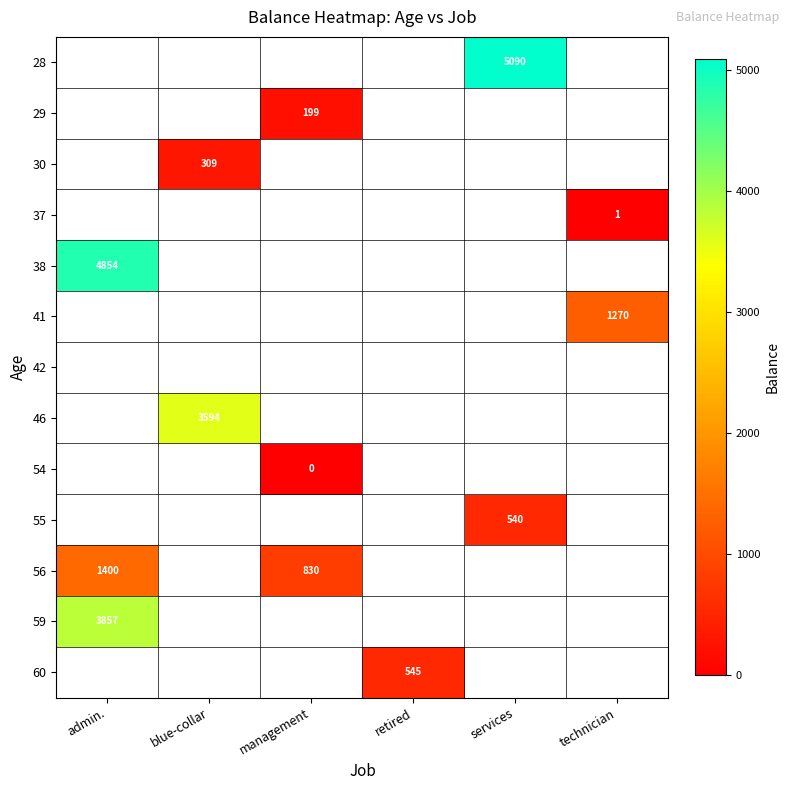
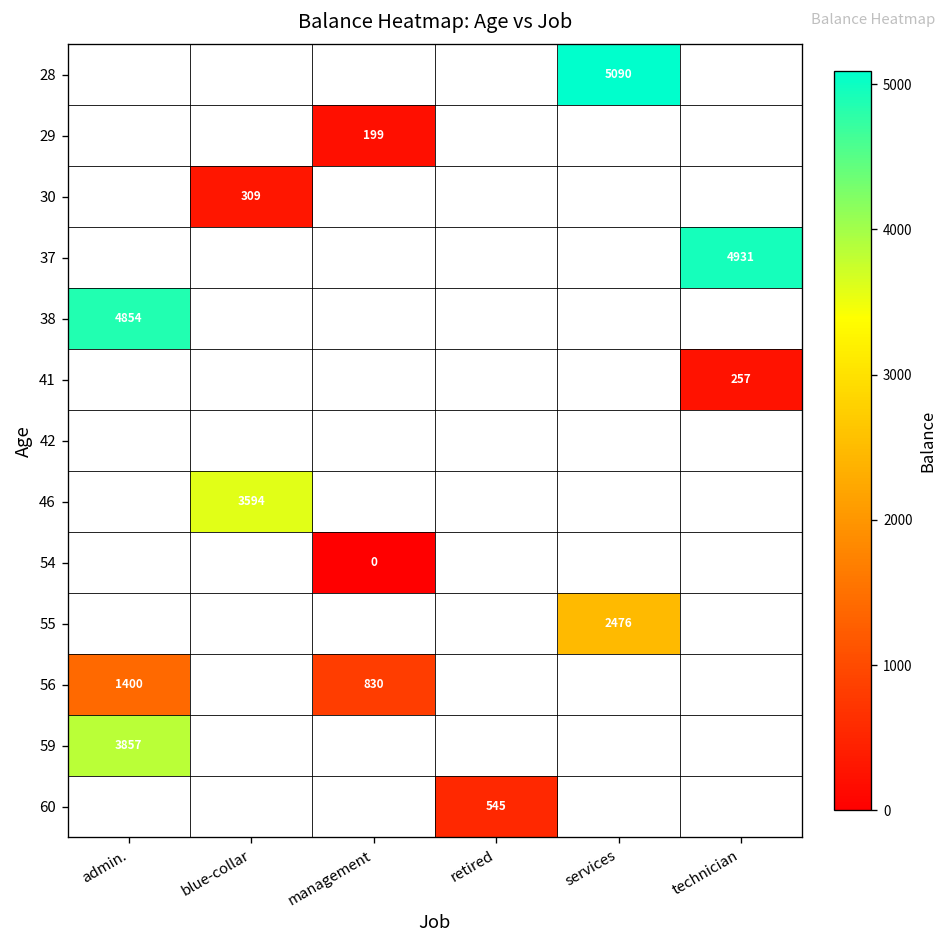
37, technician: 1 -> 4931
41, technician: 1270 -> 257
55, services: 540 -> 2476
